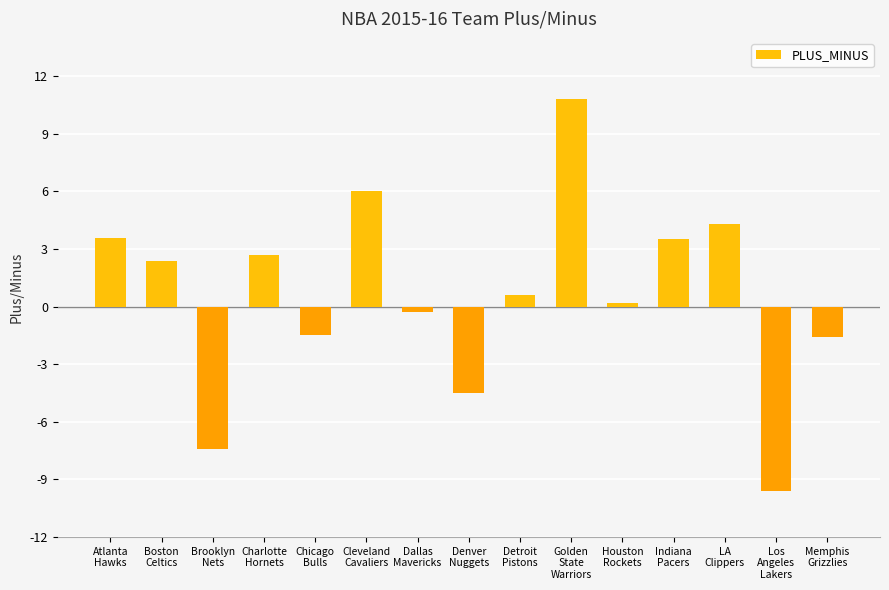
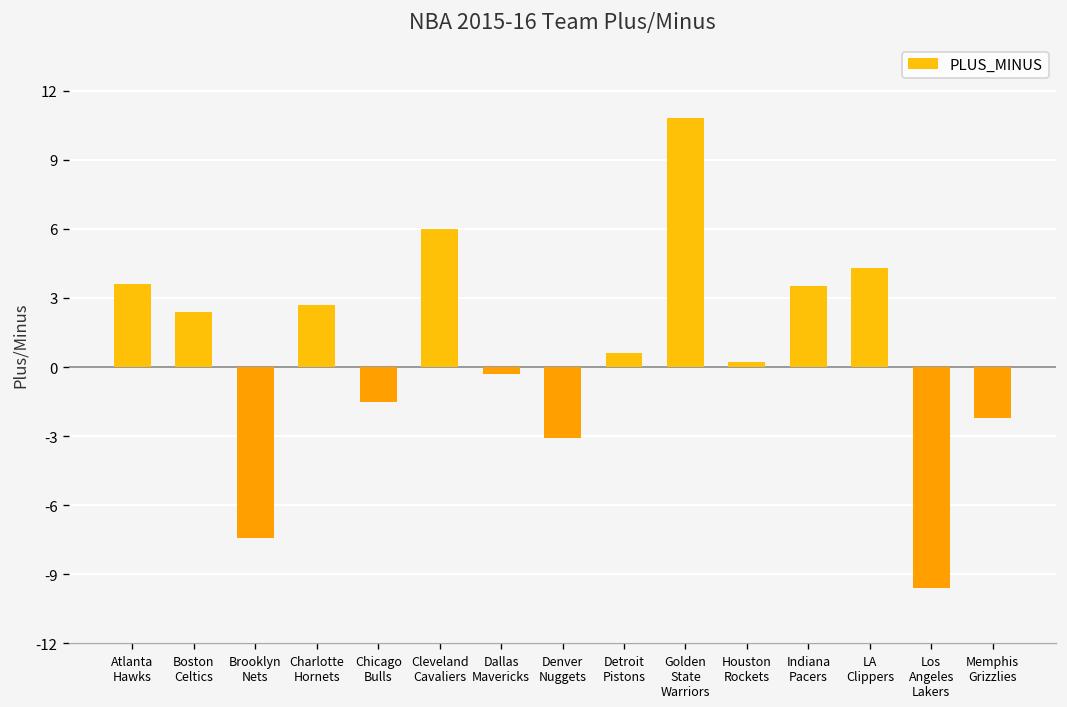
Denver Nuggets: -4.5 -> -3.1
Memphis Grizzlies: -1.6 -> -2.2
